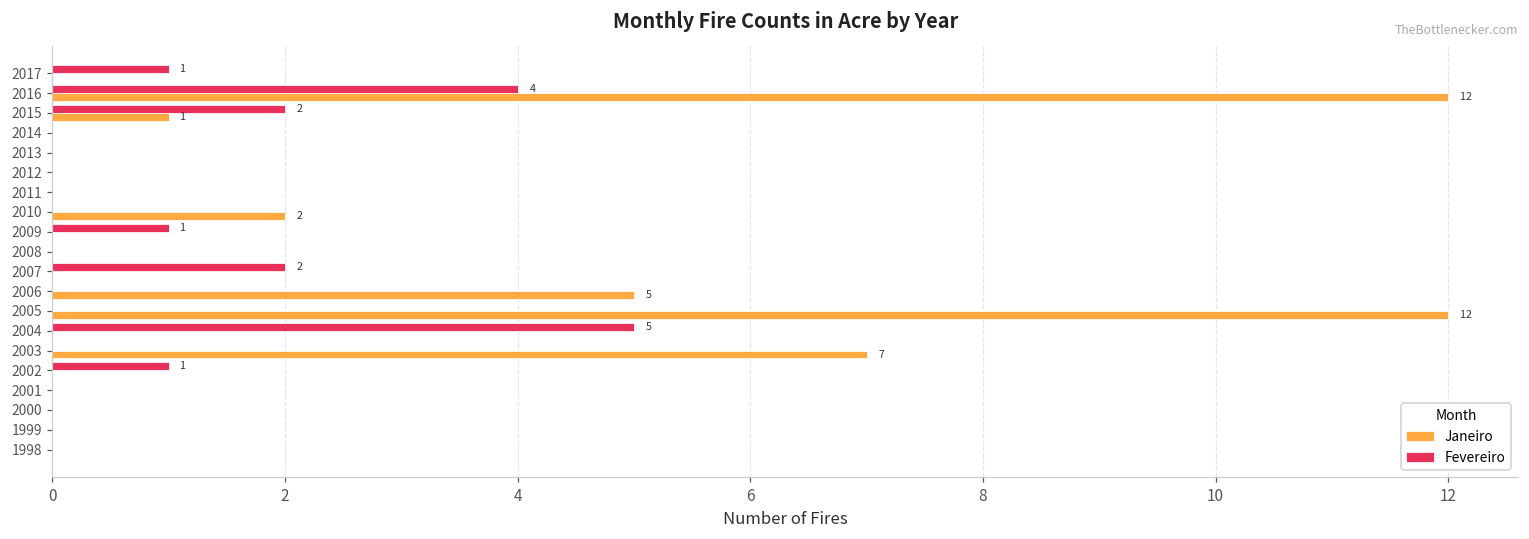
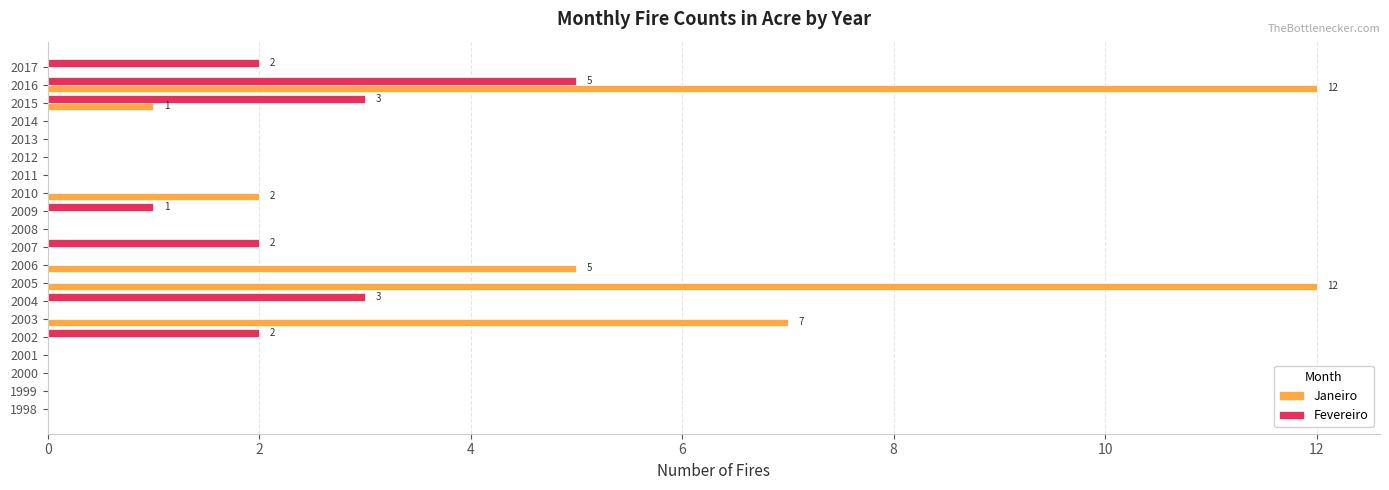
Fevereiro, 2017: 1 -> 2
Fevereiro, 2016: 4 -> 5
Fevereiro, 2015: 2 -> 3
Fevereiro, 2004: 5 -> 3
Fevereiro, 2002: 1 -> 2
